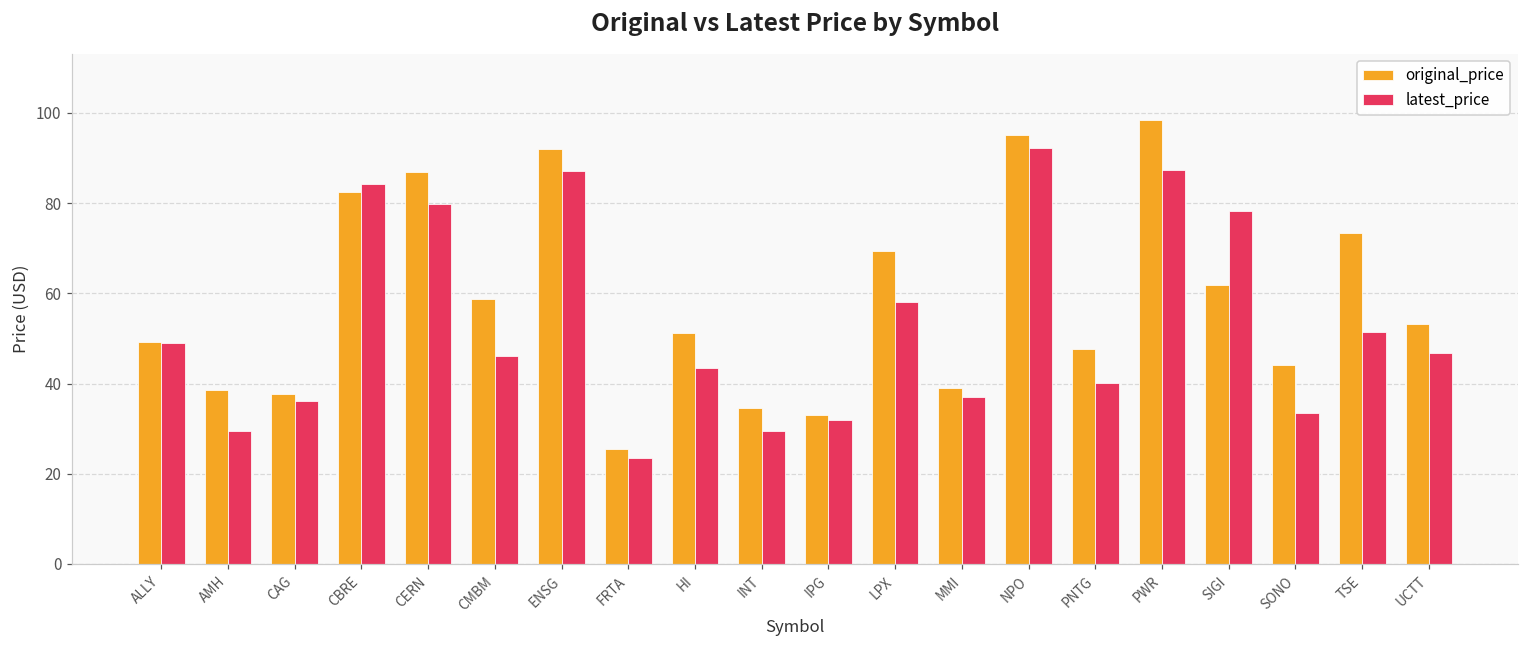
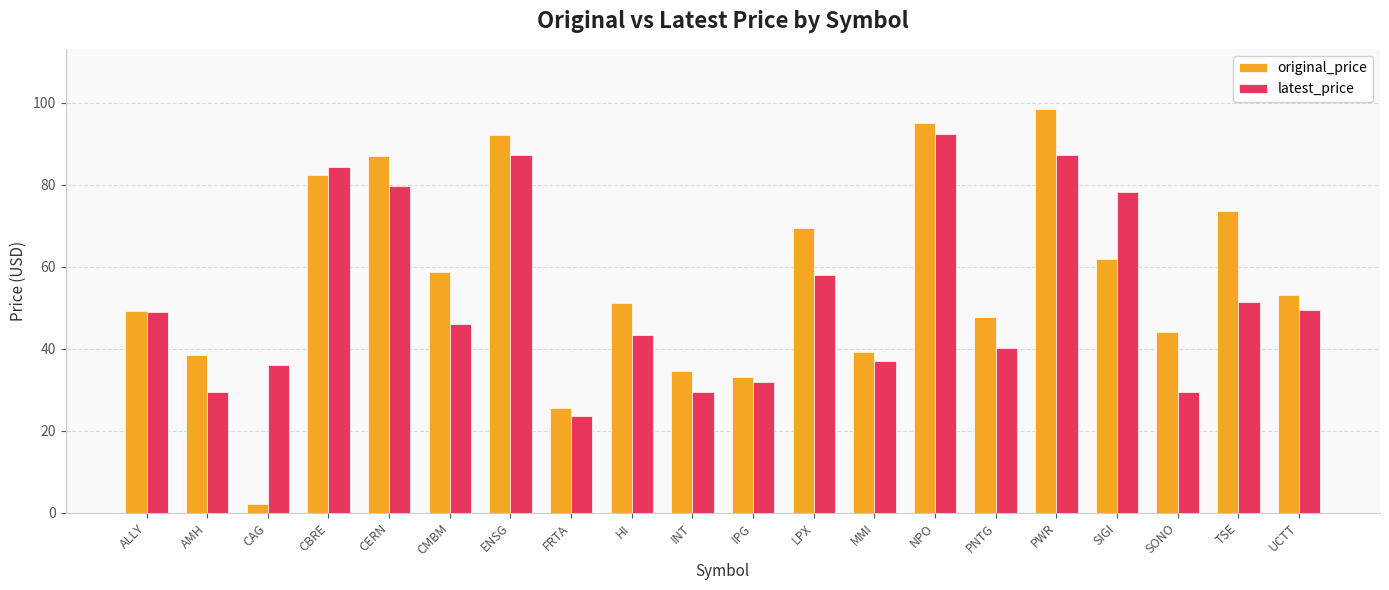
original_price, CAG: 38 -> 2
latest_price, SONO: 33 -> 29
latest_price, UCTT: 47 -> 49
